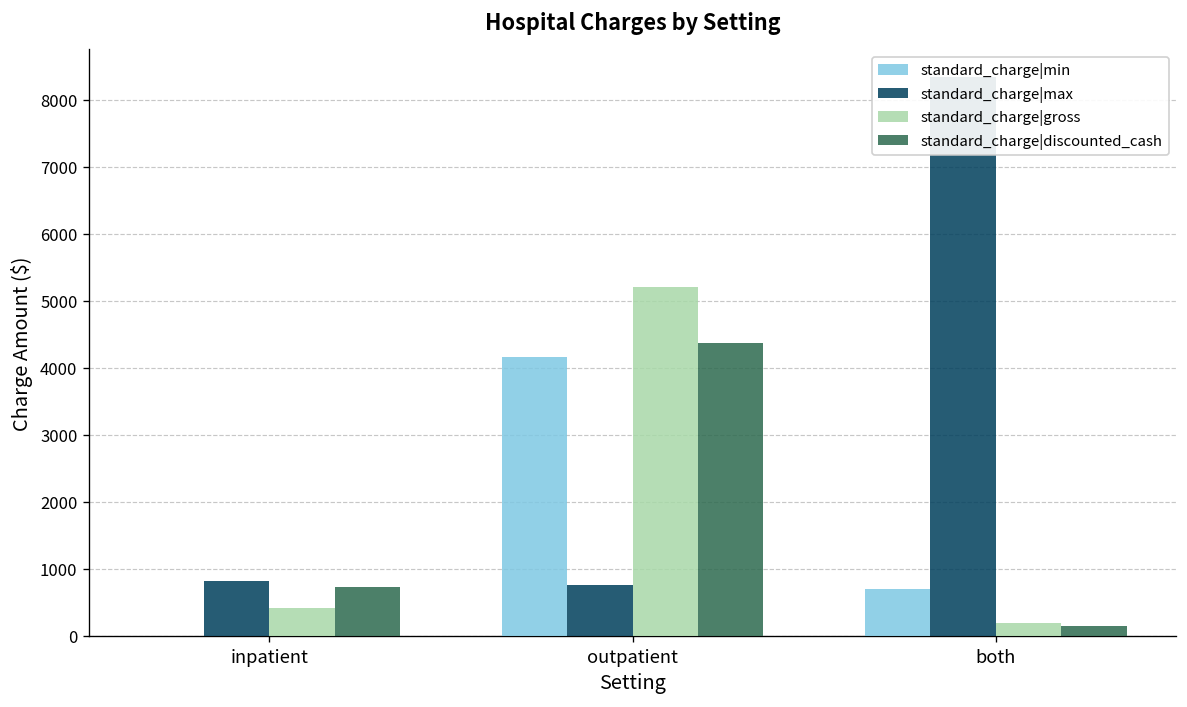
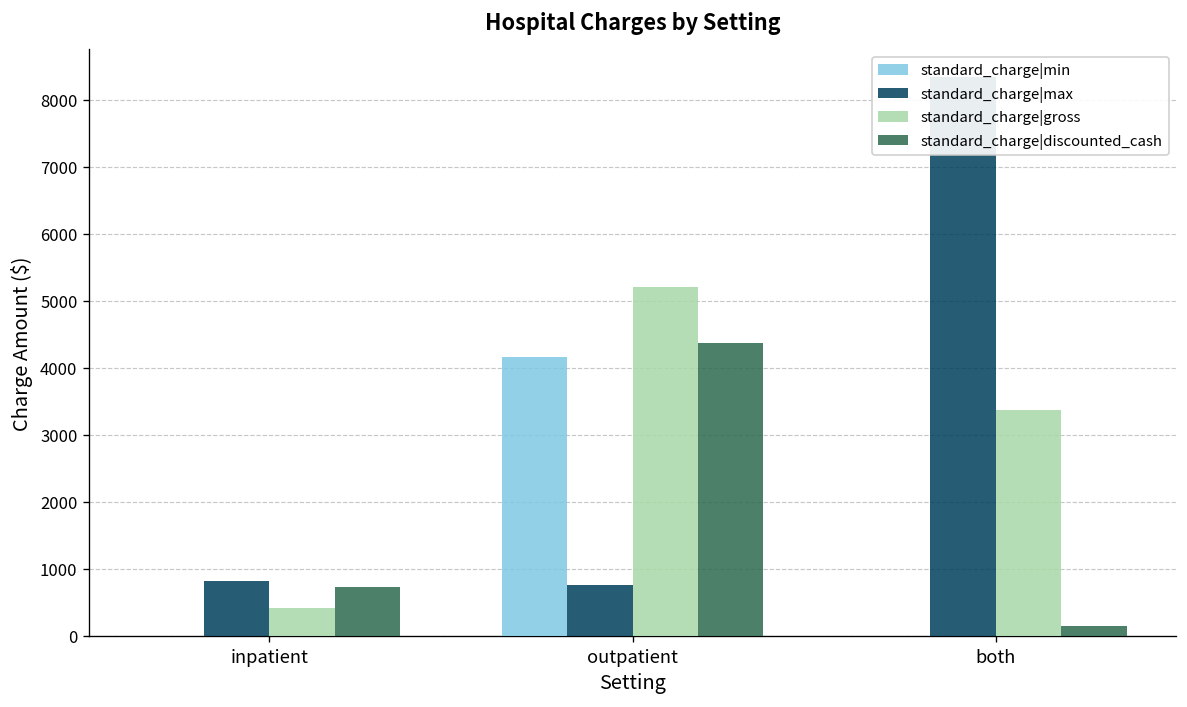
standard_charge|min, both: 700 -> 0
standard_charge|gross, both: 200 -> 3400
